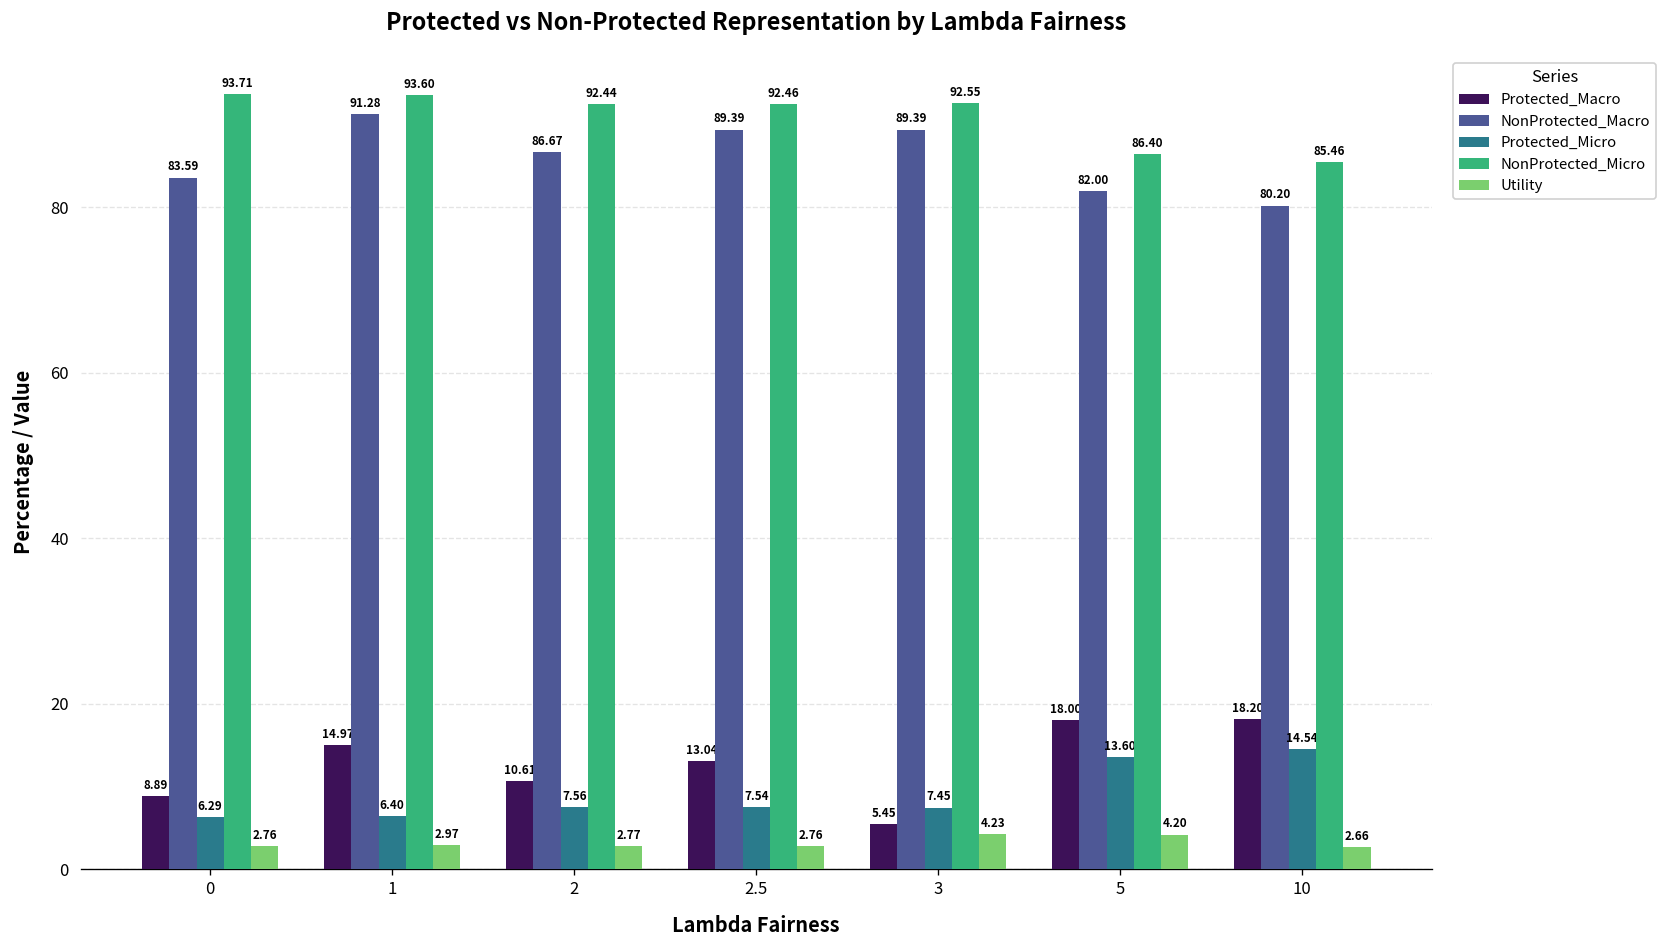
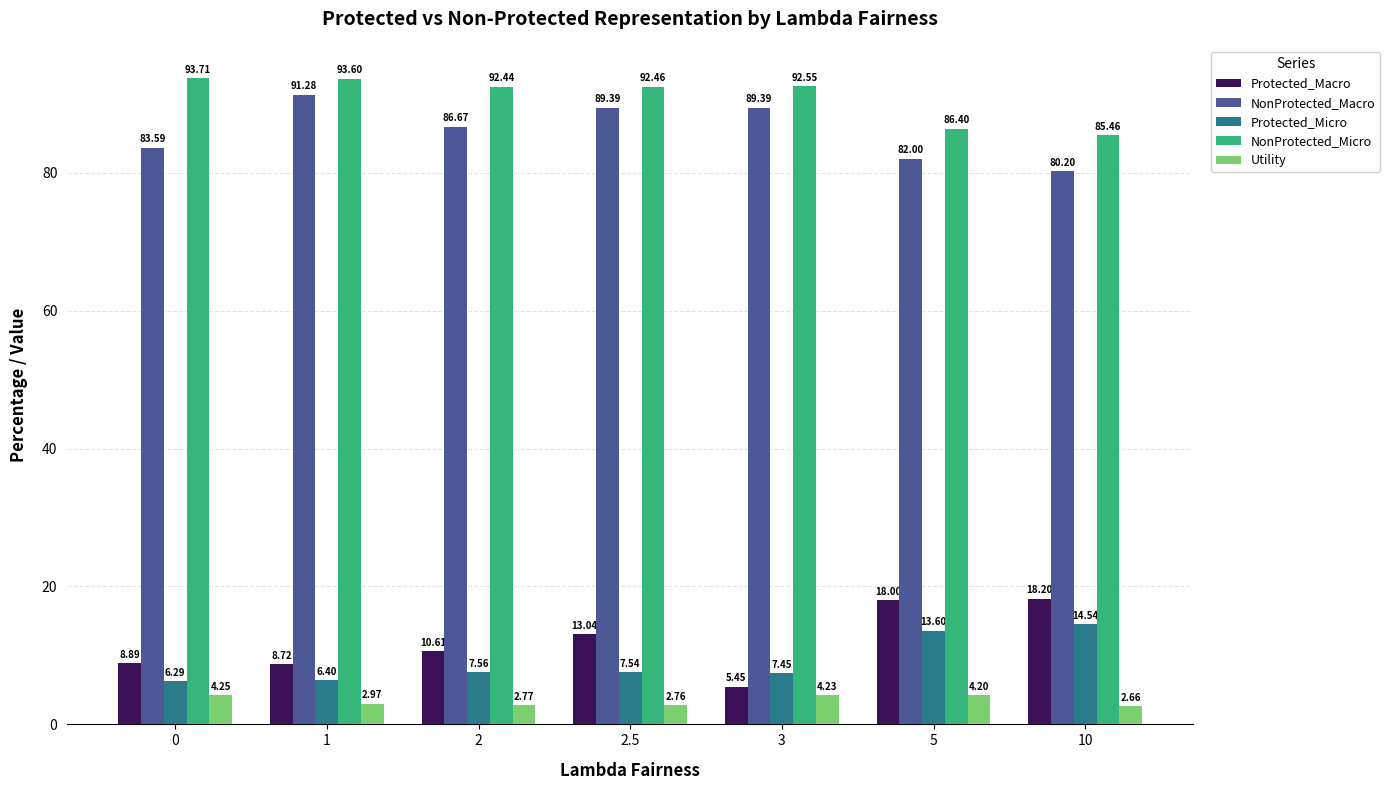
Utility, 0: 2.76 -> 4.25
Protected_Macro, 1: 14.97 -> 8.72
